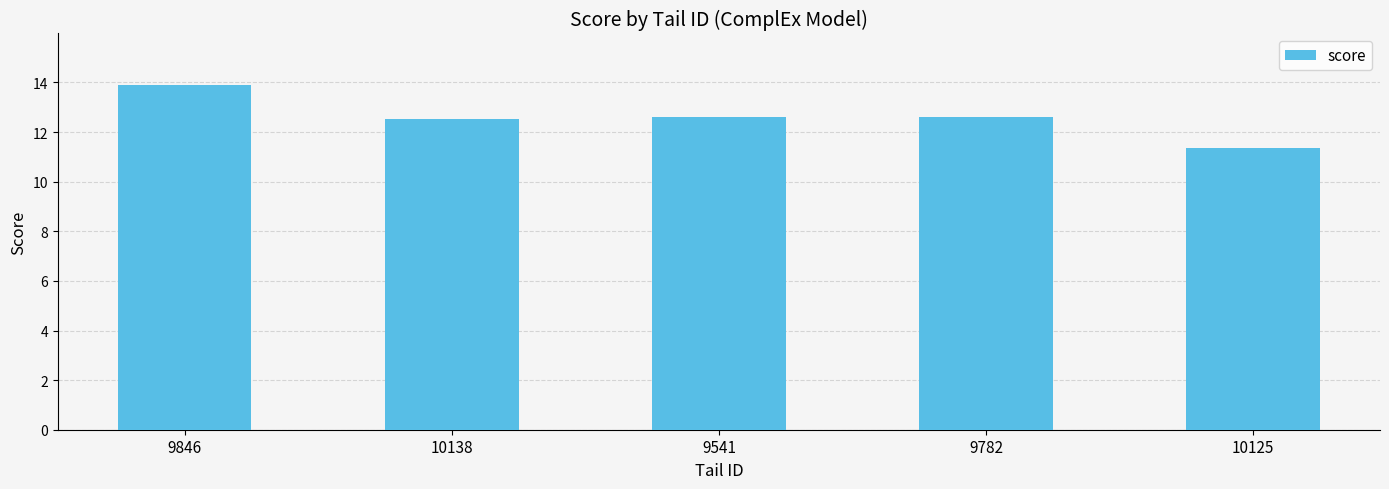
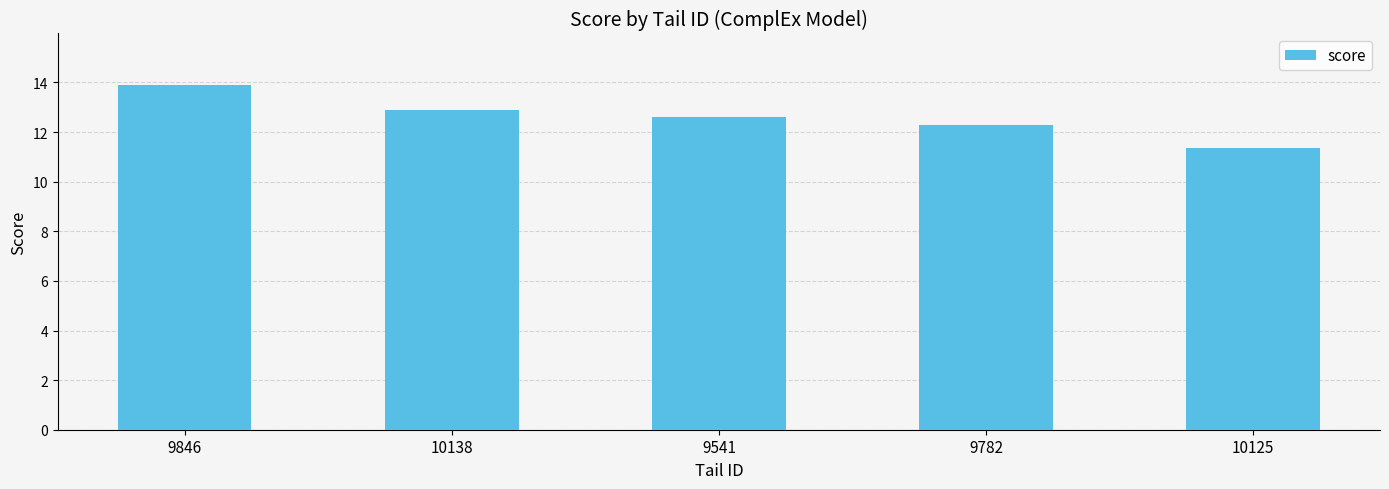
10138: 12.5 -> 12.9
9782: 12.6 -> 12.3
